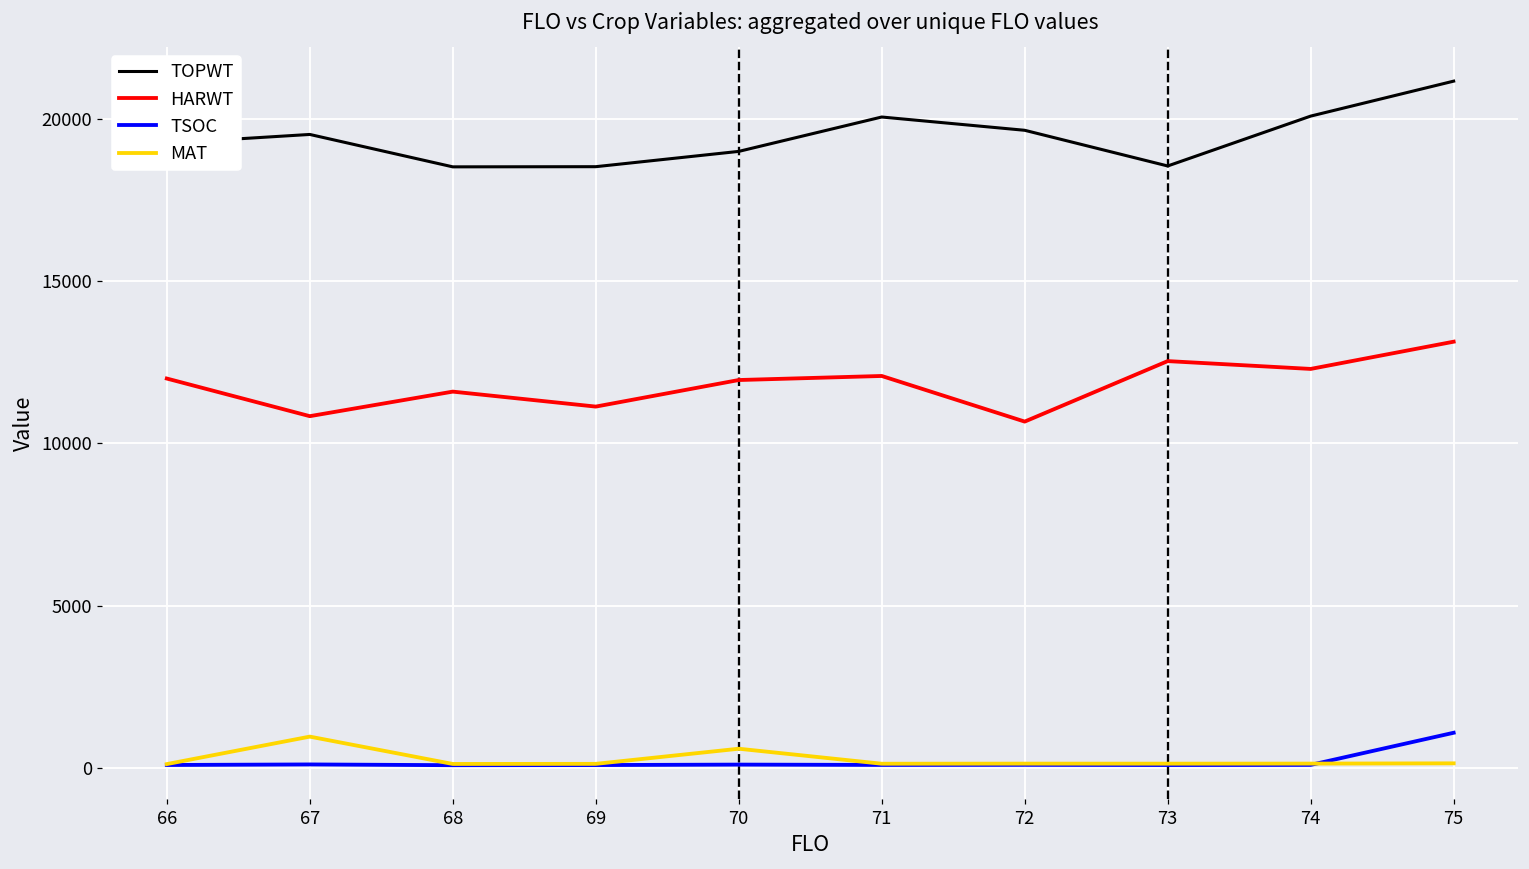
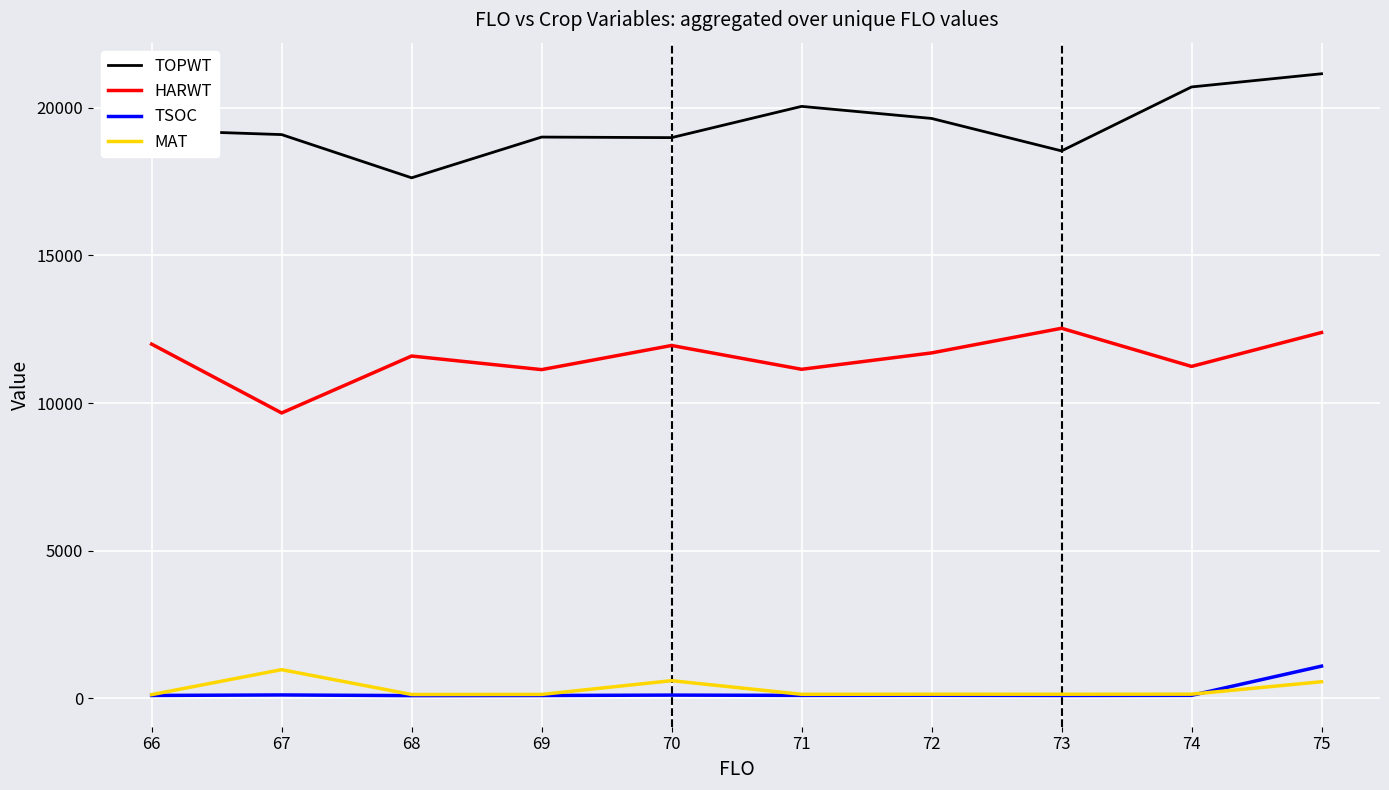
TOPWT, 67: 19500 -> 19100
HARWT, 67: 10800 -> 9700
TOPWT, 68: 18500 -> 17600
TOPWT, 69: 18500 -> 19000
HARWT, 71: 12100 -> 11100
HARWT, 72: 10700 -> 11700
TOPWT, 74: 20100 -> 20700
HARWT, 74: 12300 -> 11200
HARWT, 75: 13100 -> 12400
MAT, 75: 100 -> 600
